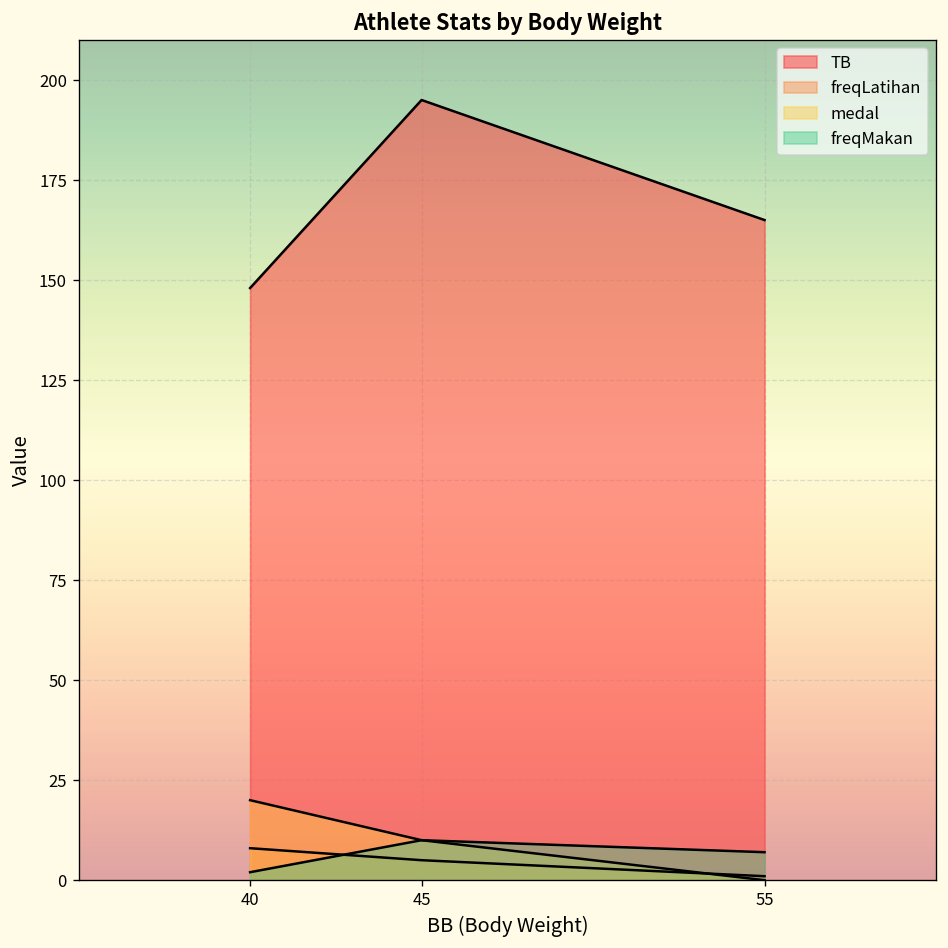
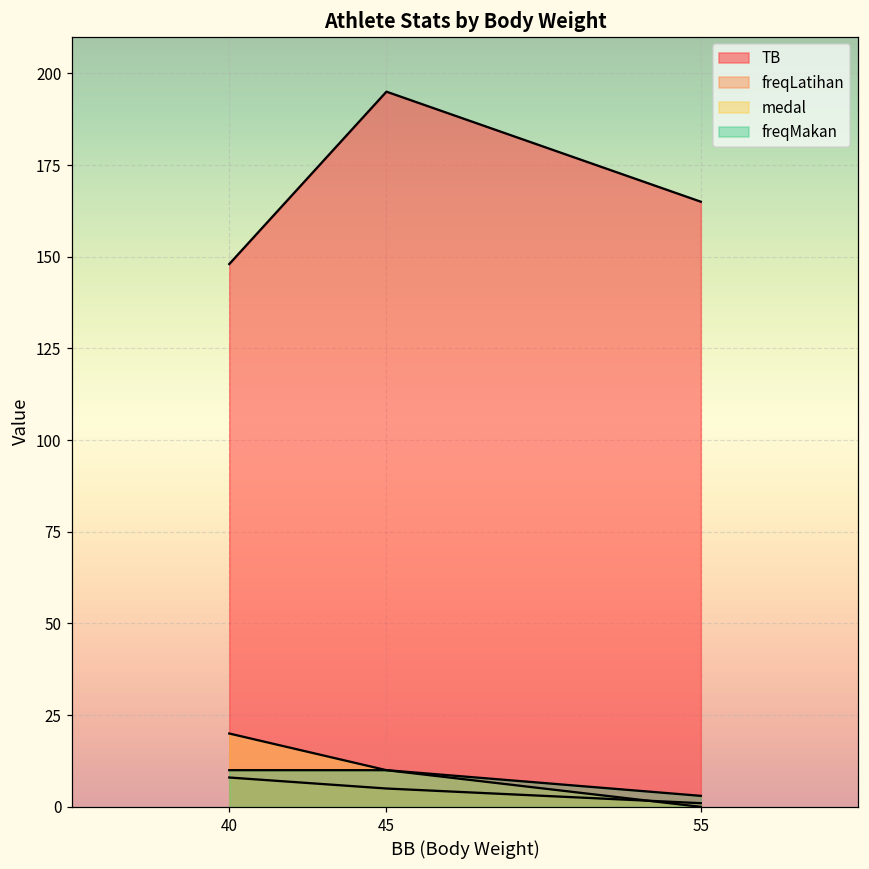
freqMakan, 40: 2 -> 10
freqMakan, 55: 7 -> 3
